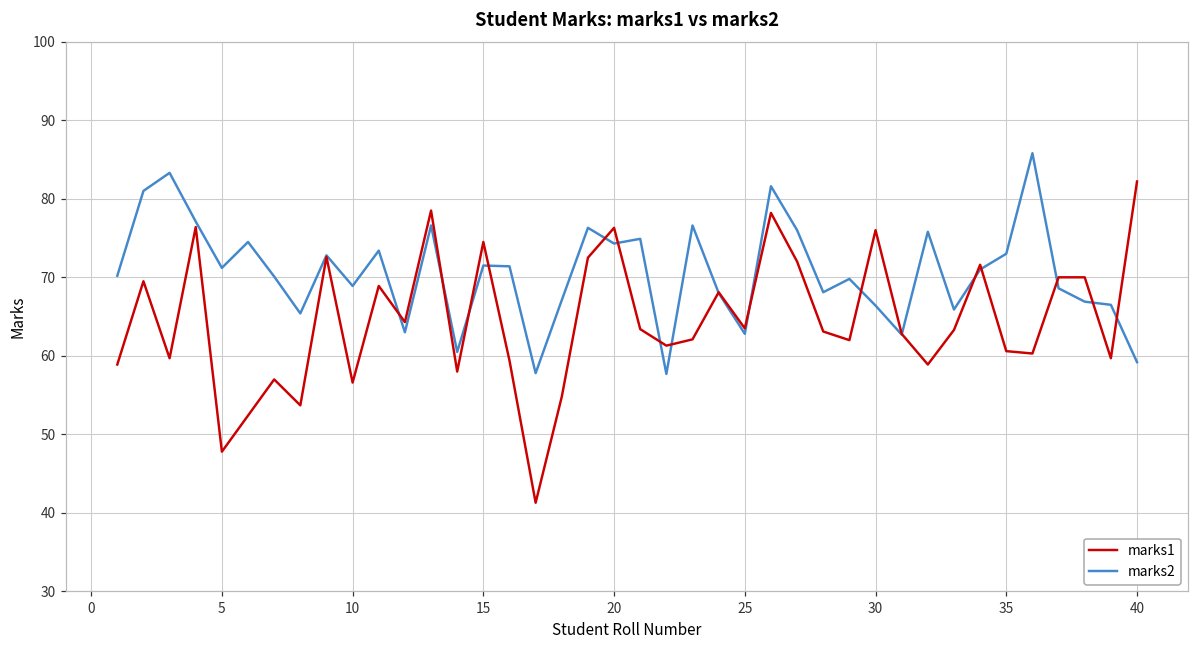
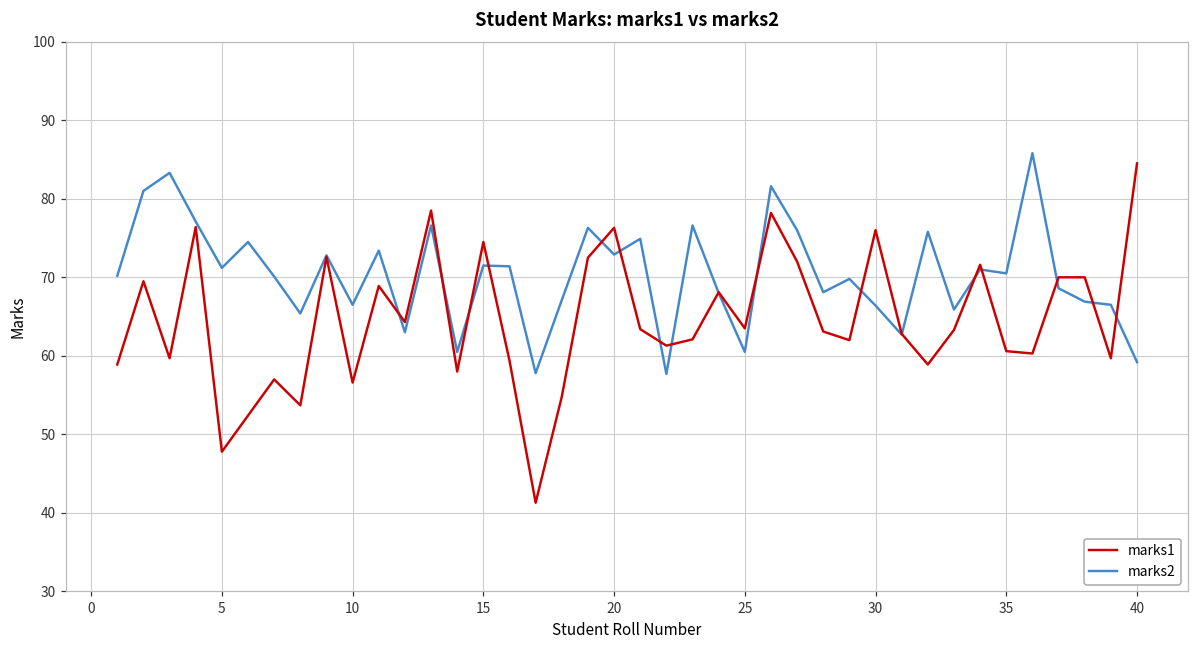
marks2, 10: 69 -> 67
marks2, 20: 74 -> 73
marks2, 25: 63 -> 61
marks2, 35: 73 -> 71
marks1, 40: 82 -> 85
